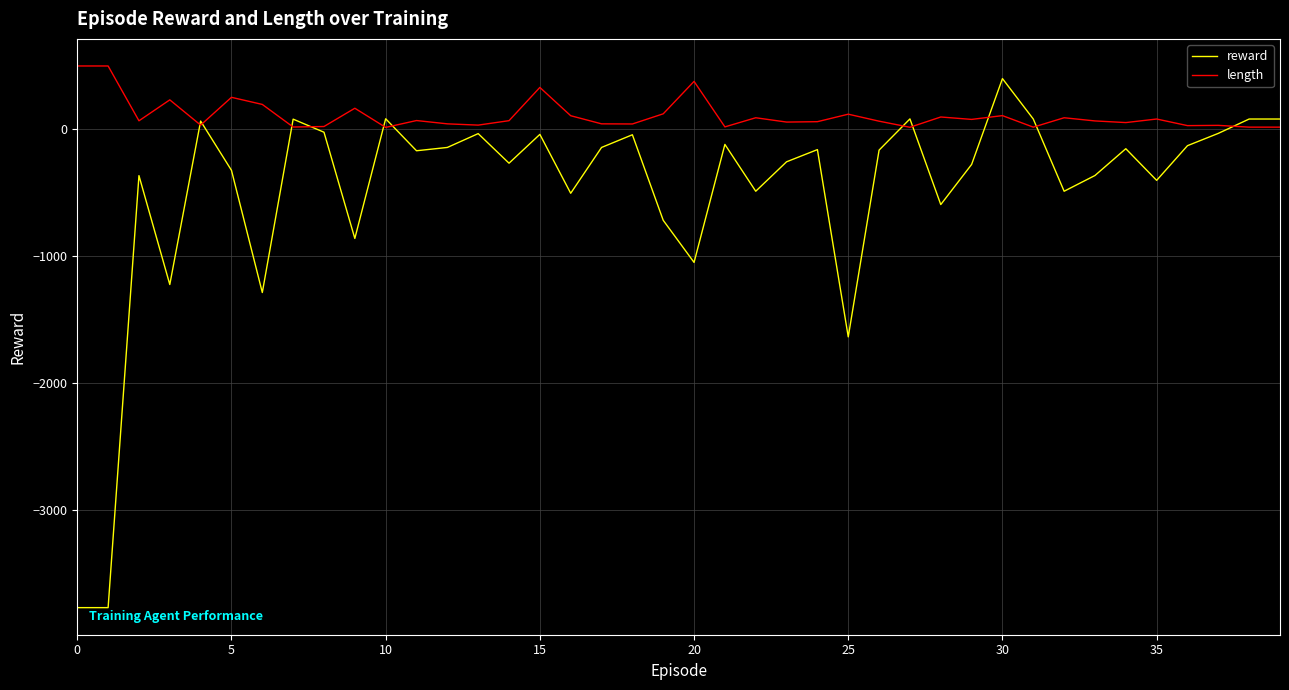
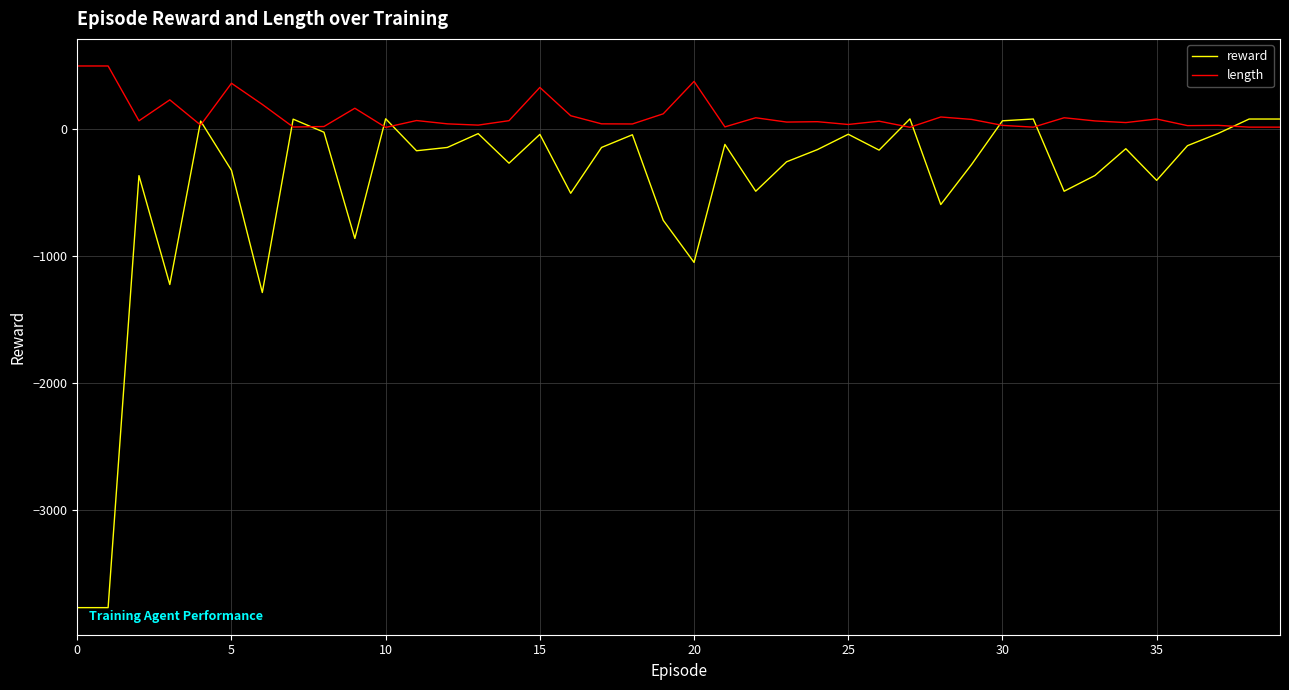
length, 5: 250 -> 360
reward, 25: -1630 -> -40
length, 25: 120 -> 40
reward, 30: 400 -> 70
length, 30: 110 -> 30
